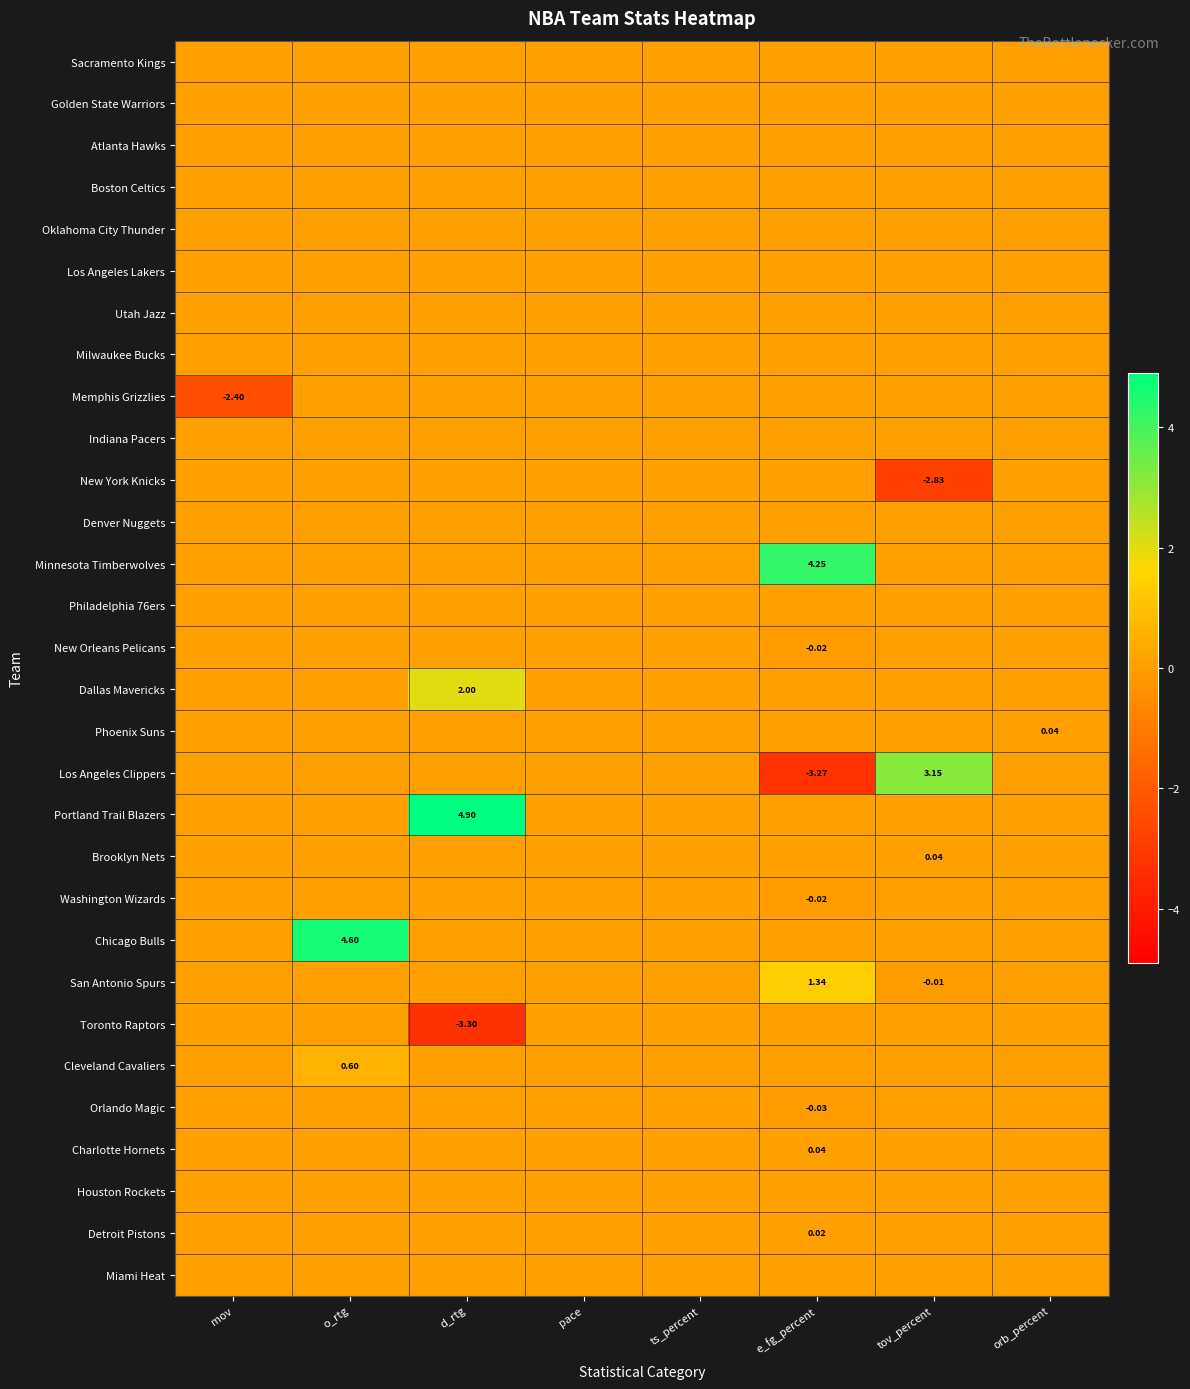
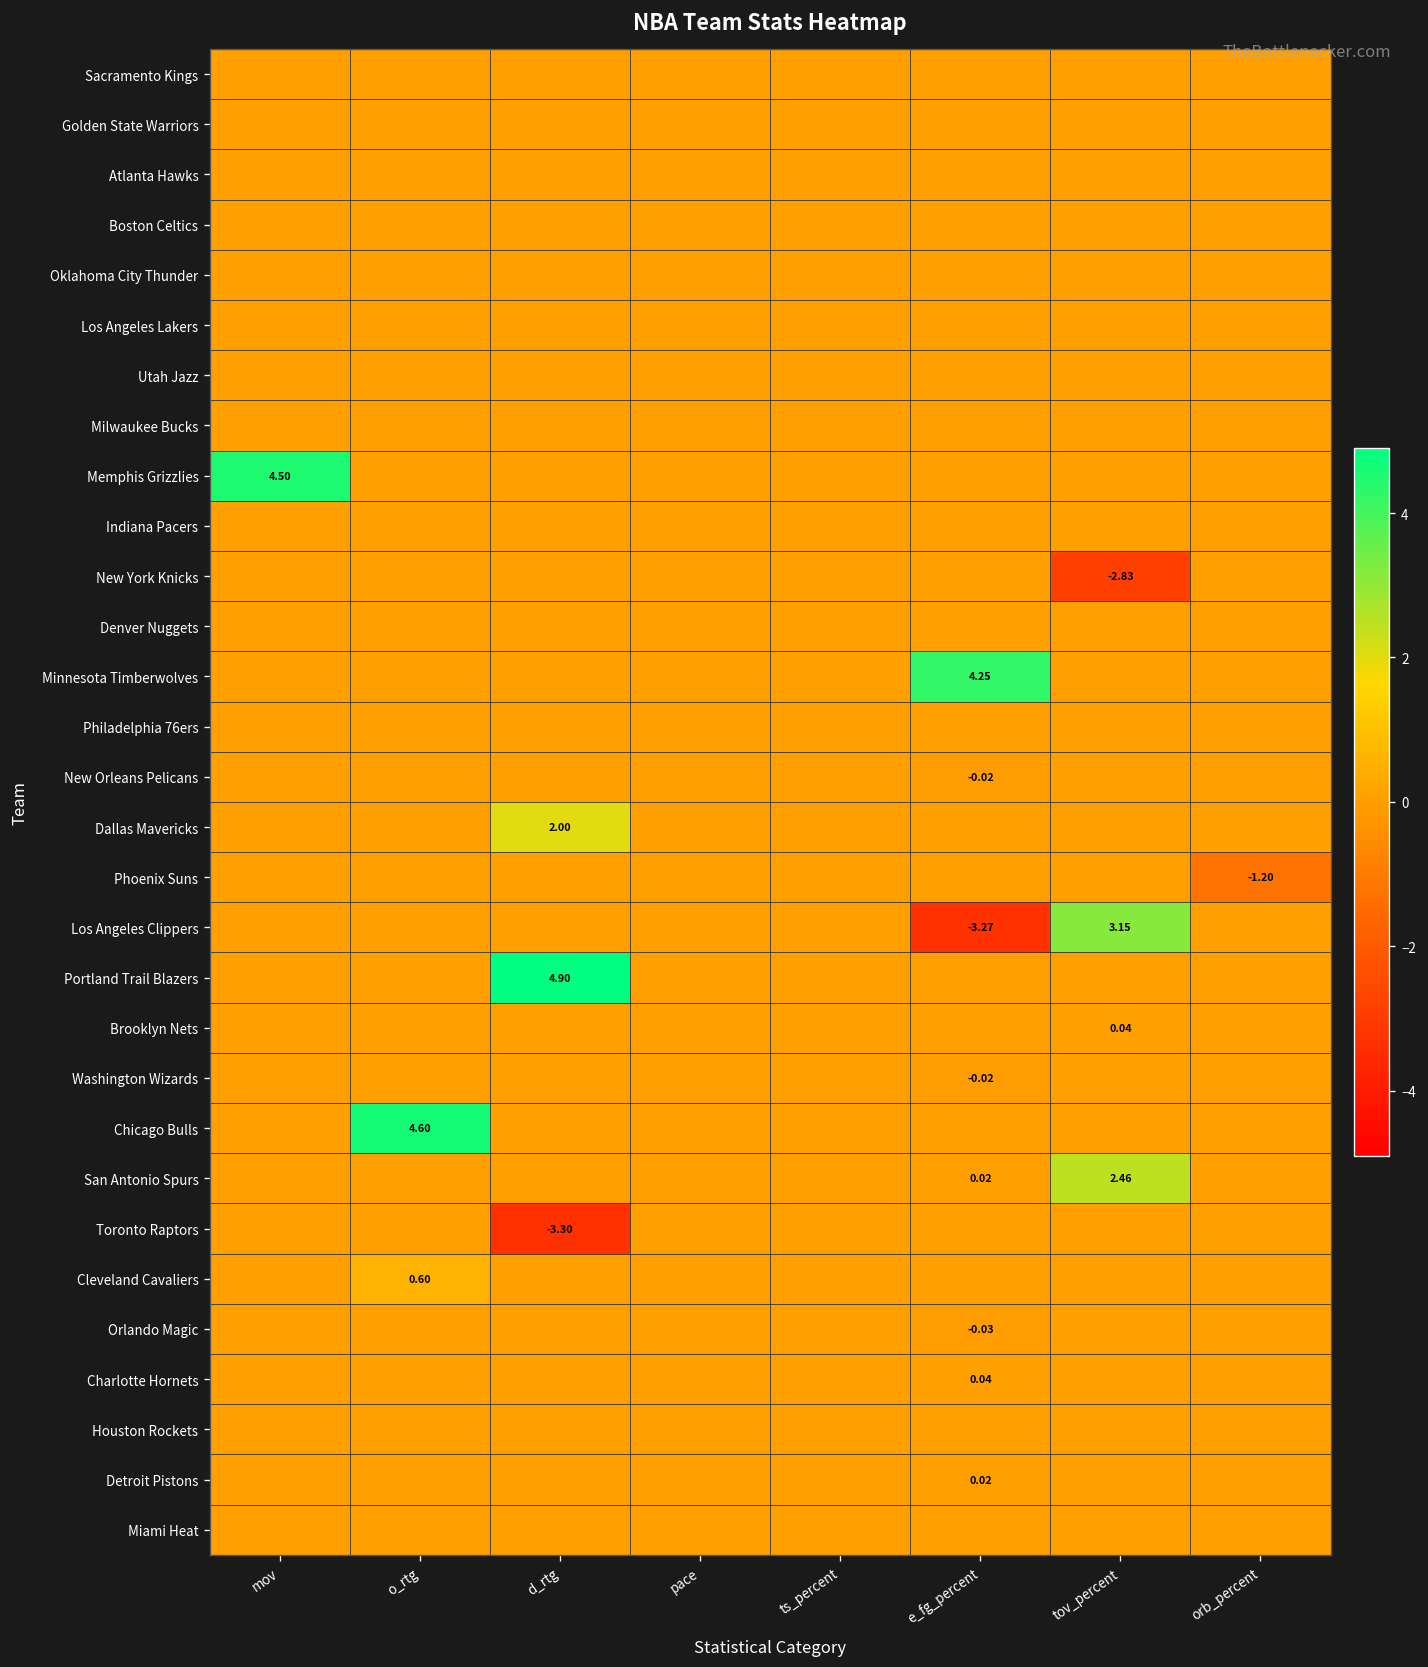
Memphis Grizzlies, mov: -2.40 -> 4.50
Phoenix Suns, orb_percent: 0.04 -> -1.20
San Antonio Spurs, e_fg_percent: 1.34 -> 0.02
San Antonio Spurs, tov_percent: -0.01 -> 2.46
